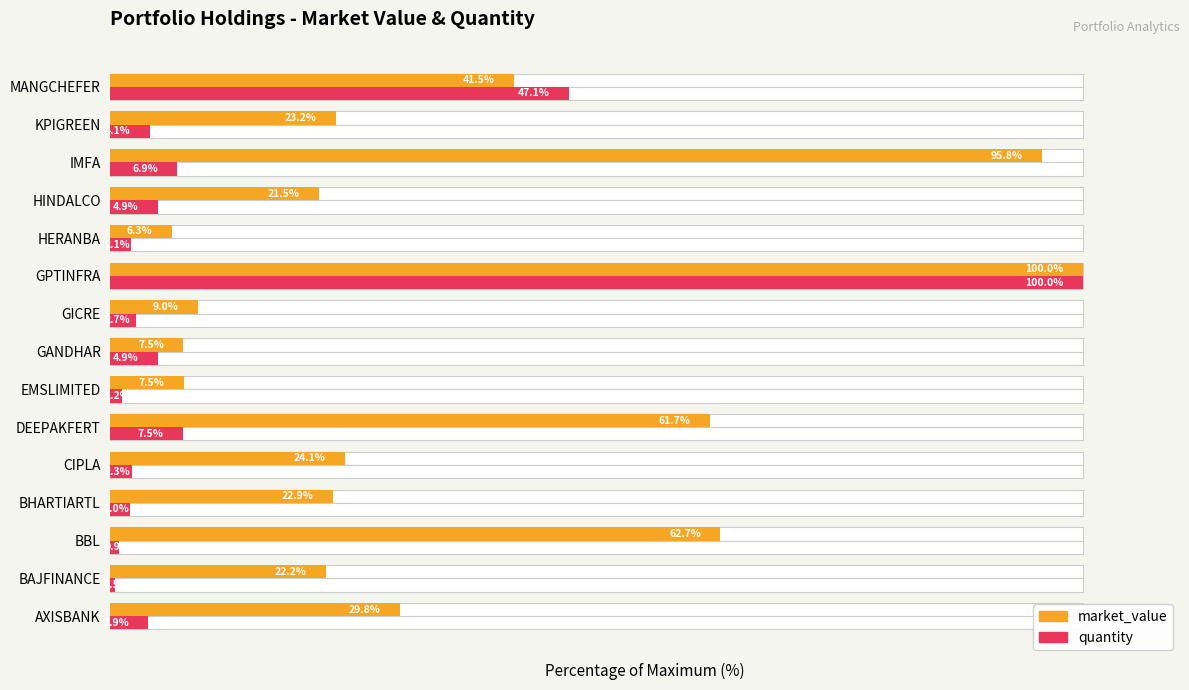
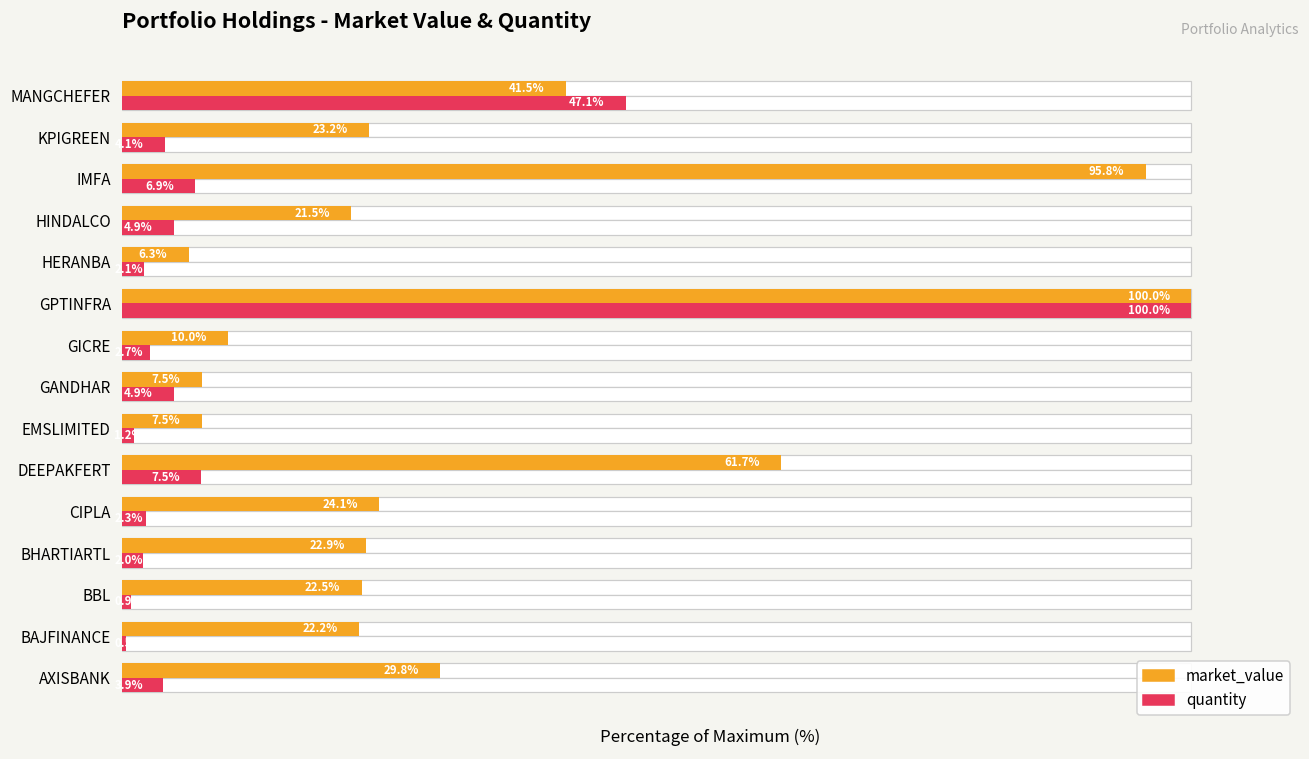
market_value, GICRE: 9.0% -> 10.0%
market_value, BBL: 62.7% -> 22.5%
